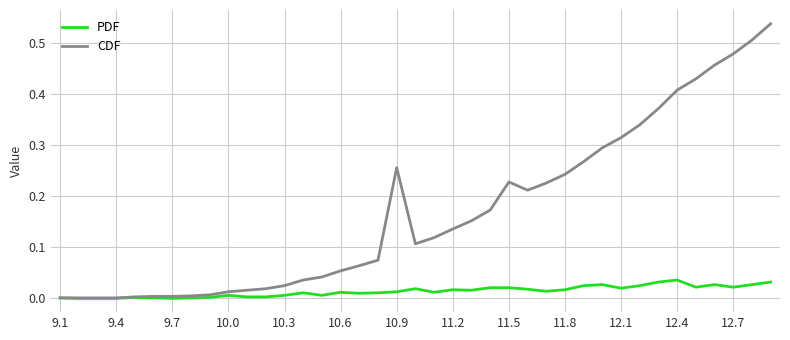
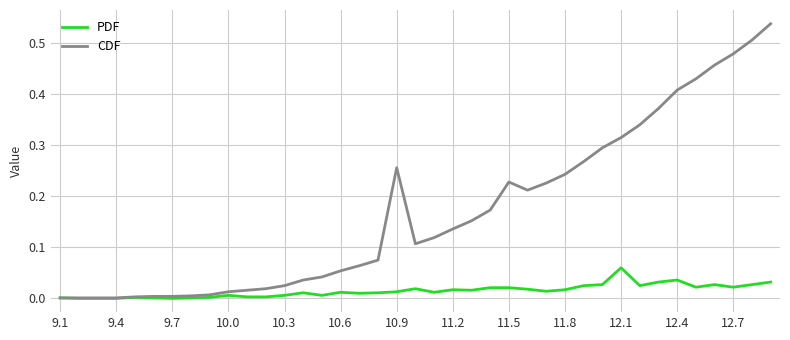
PDF, 12.1: 0.02 -> 0.06
